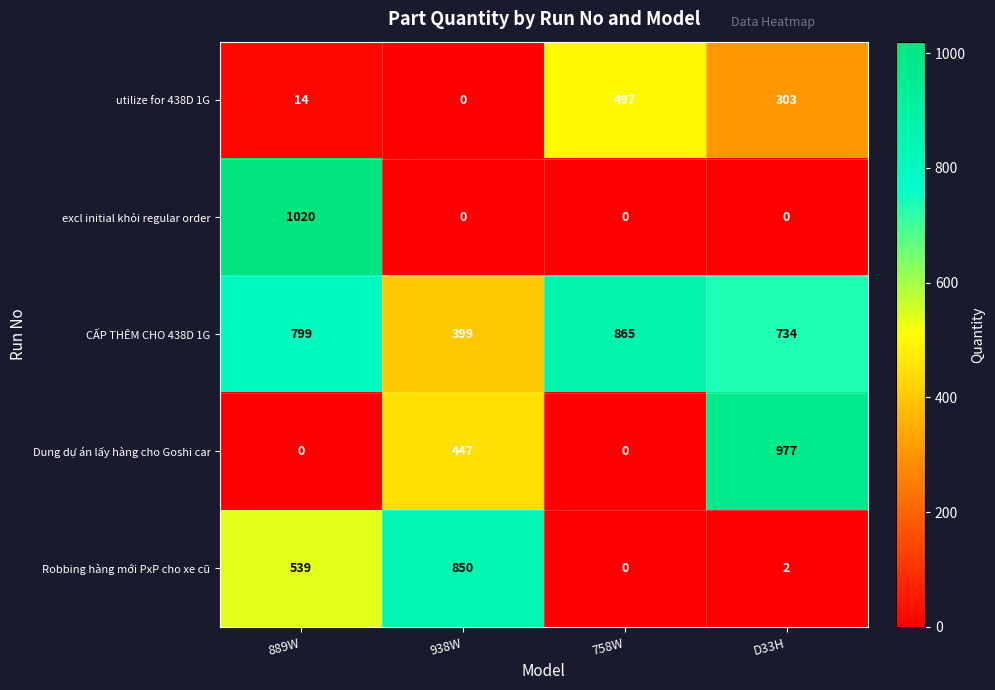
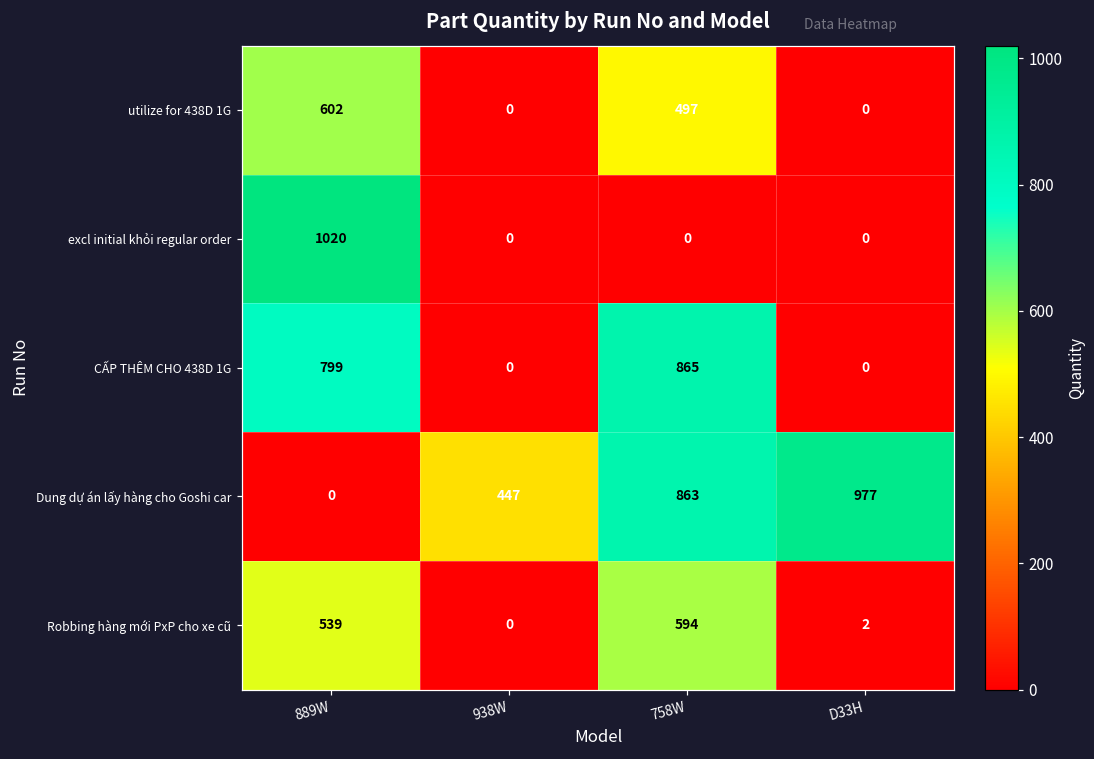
utilize for 438D 1G, 889W: 14 -> 602
utilize for 438D 1G, D33H: 303 -> 0
CẤP THÊM CHO 438D 1G, 938W: 399 -> 0
CẤP THÊM CHO 438D 1G, D33H: 734 -> 0
Dung dự án lấy hàng cho Goshi car, 758W: 0 -> 863
Robbing hàng mới PxP cho xe cũ, 938W: 850 -> 0
Robbing hàng mới PxP cho xe cũ, 758W: 0 -> 594
